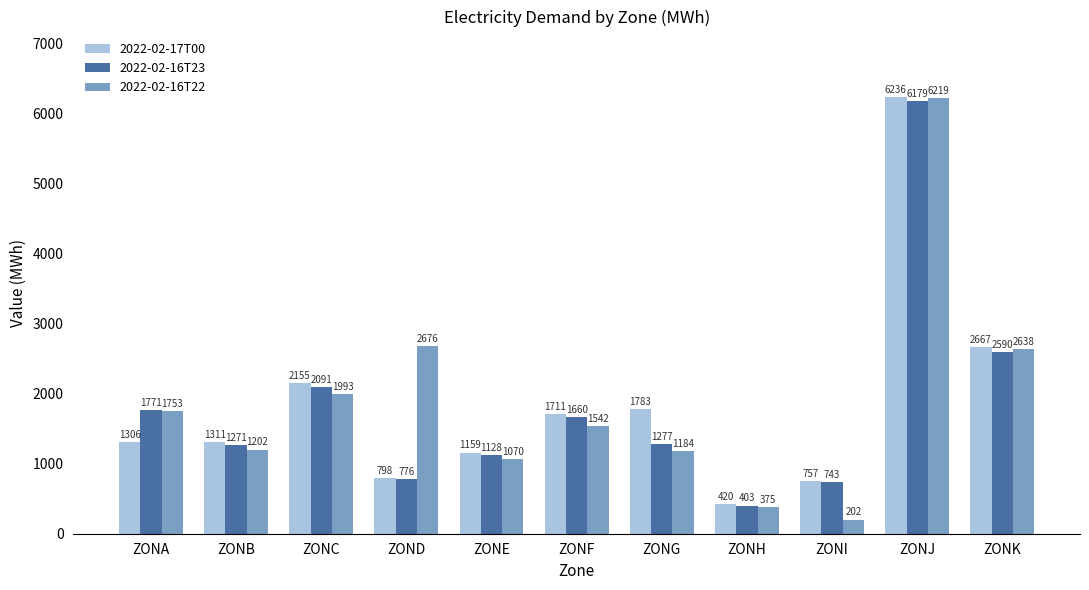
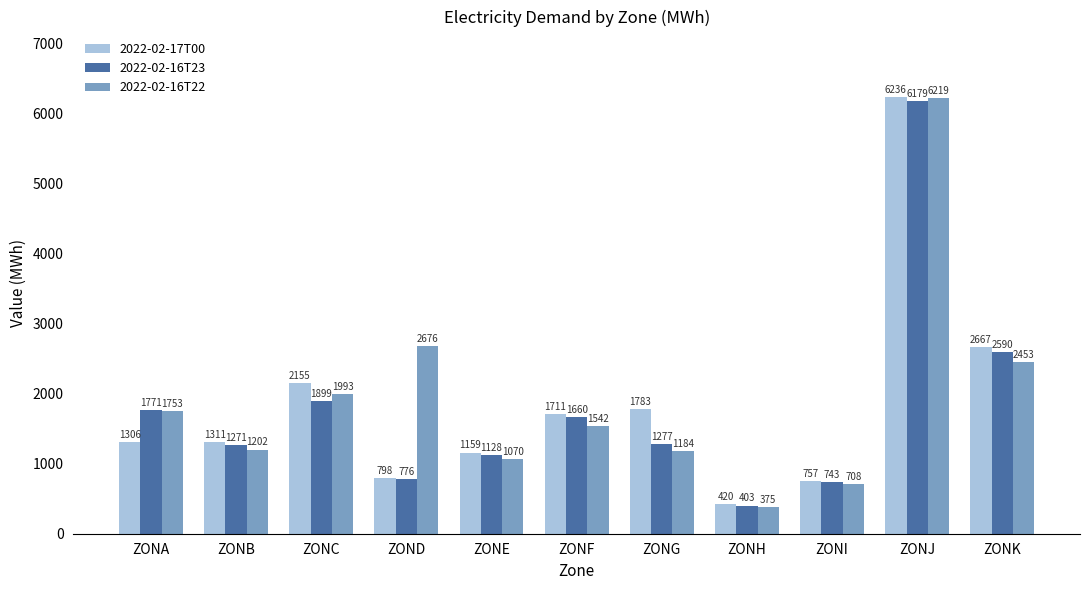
2022-02-16T23, ZONC: 2091 -> 1899
2022-02-16T22, ZONI: 202 -> 708
2022-02-16T22, ZONK: 2638 -> 2453
